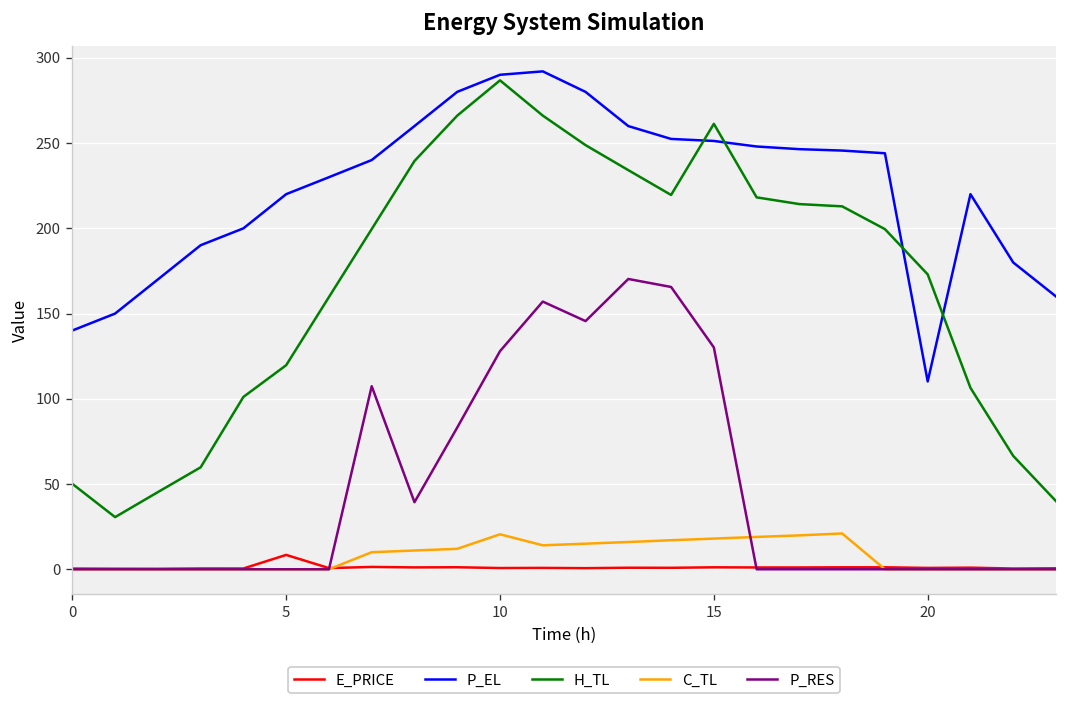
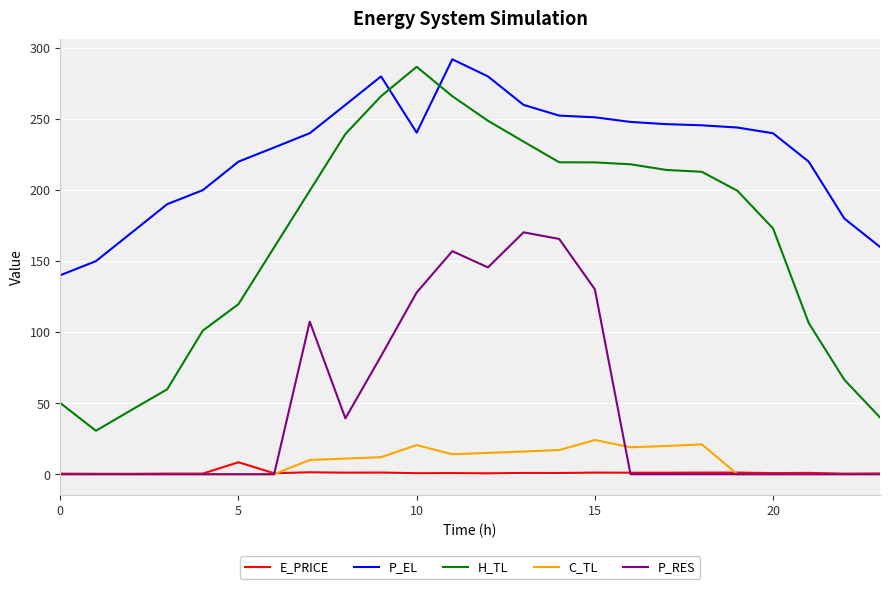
P_EL, 10: 290 -> 240
H_TL, 15: 261 -> 219
C_TL, 15: 18 -> 24
P_EL, 20: 110 -> 240
